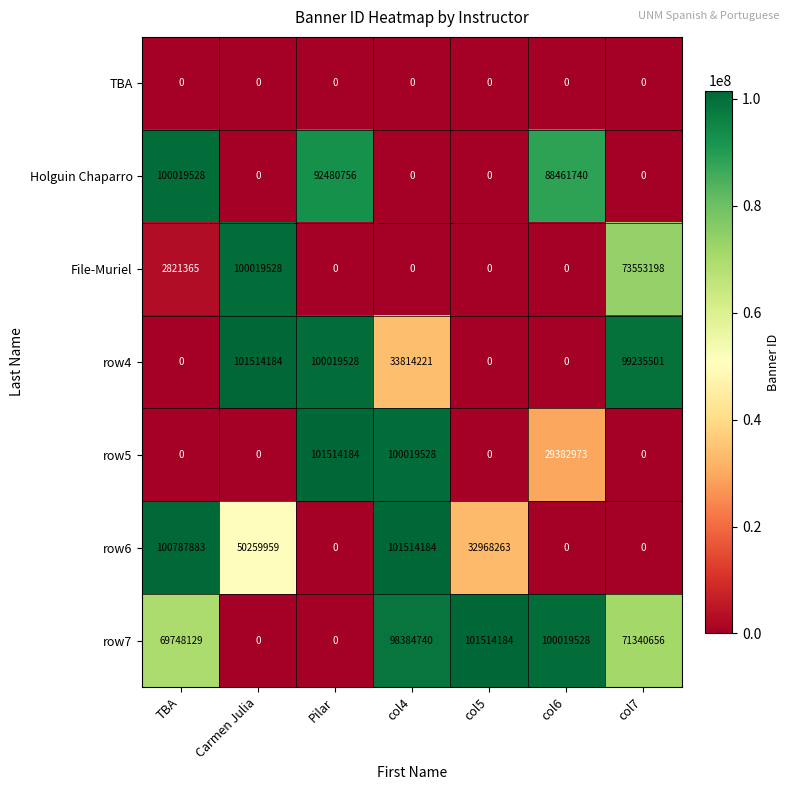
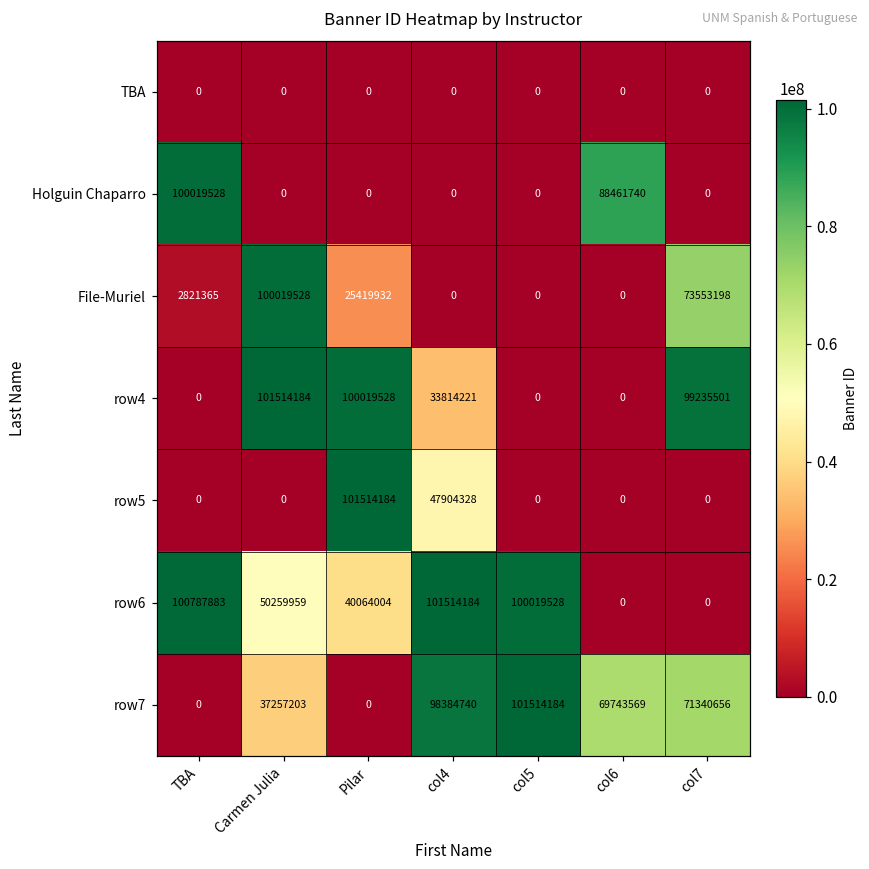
Holguin Chaparro, Pilar: 92480756 -> 0
File-Muriel, Pilar: 0 -> 25419932
row5, col4: 100019528 -> 47904328
row5, col6: 29382973 -> 0
row6, Pilar: 0 -> 40064004
row6, col5: 32968263 -> 100019528
row7, TBA: 69748129 -> 0
row7, Carmen Julia: 0 -> 37257203
row7, col6: 100019528 -> 69743569
